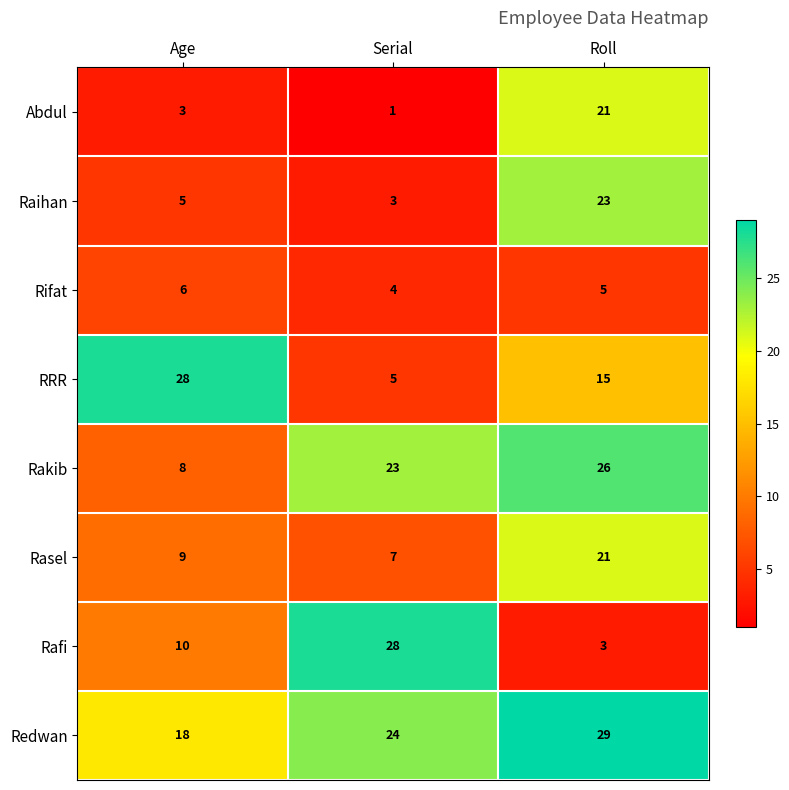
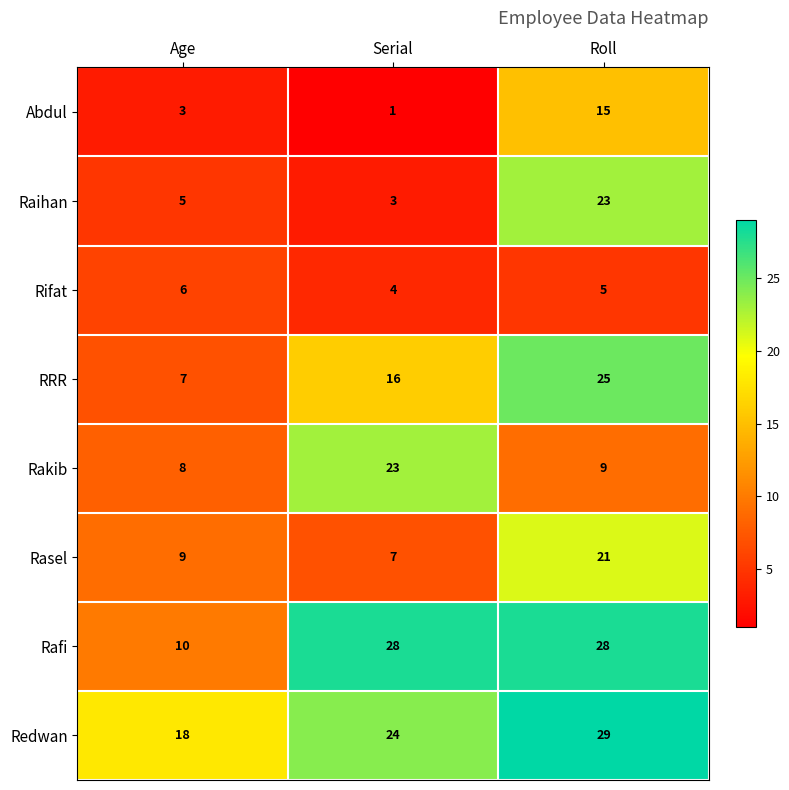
Abdul, Roll: 21 -> 15
RRR, Age: 28 -> 7
RRR, Serial: 5 -> 16
RRR, Roll: 15 -> 25
Rakib, Roll: 26 -> 9
Rafi, Roll: 3 -> 28
